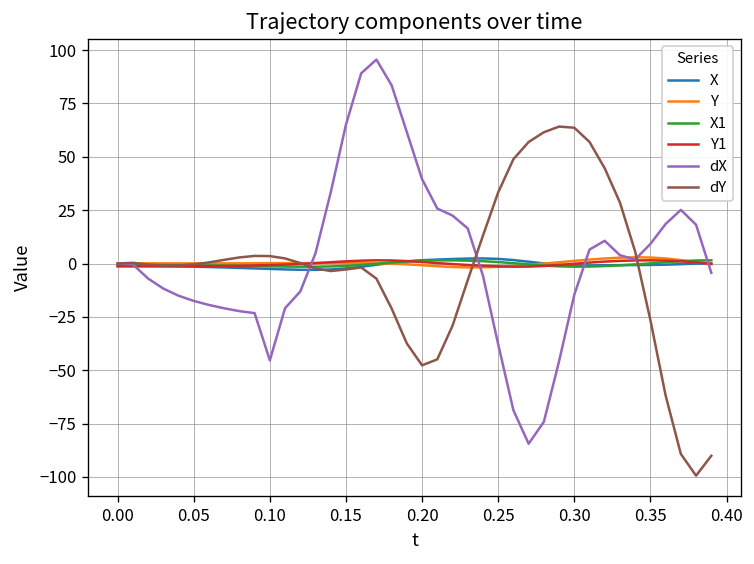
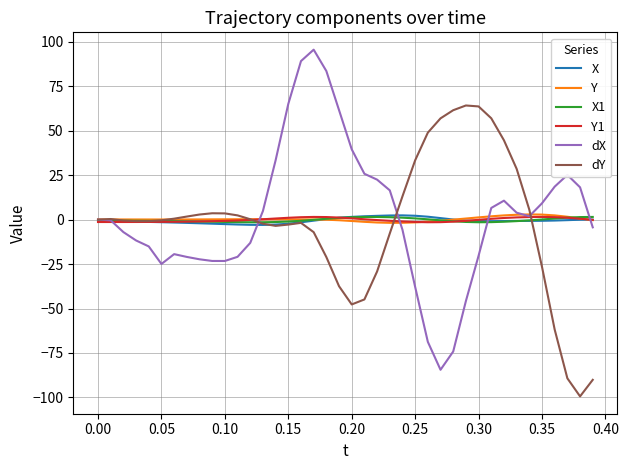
dX, 0.05: -18 -> -25
dX, 0.10: -45 -> -23
dX, 0.30: -15 -> -20
